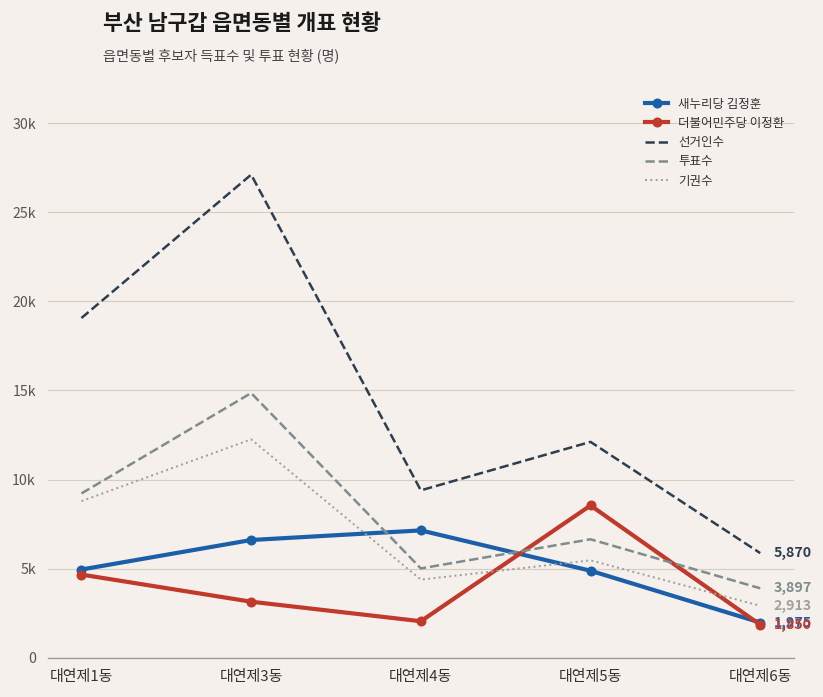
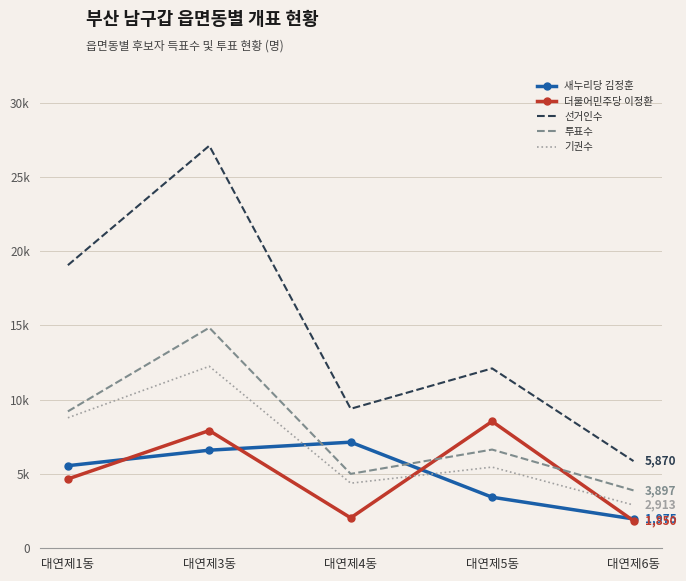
새누리당 김정훈, 대연제1동: 5000 -> 5600
더불어민주당 이정환, 대연제3동: 3100 -> 7900
새누리당 김정훈, 대연제5동: 4900 -> 3400
